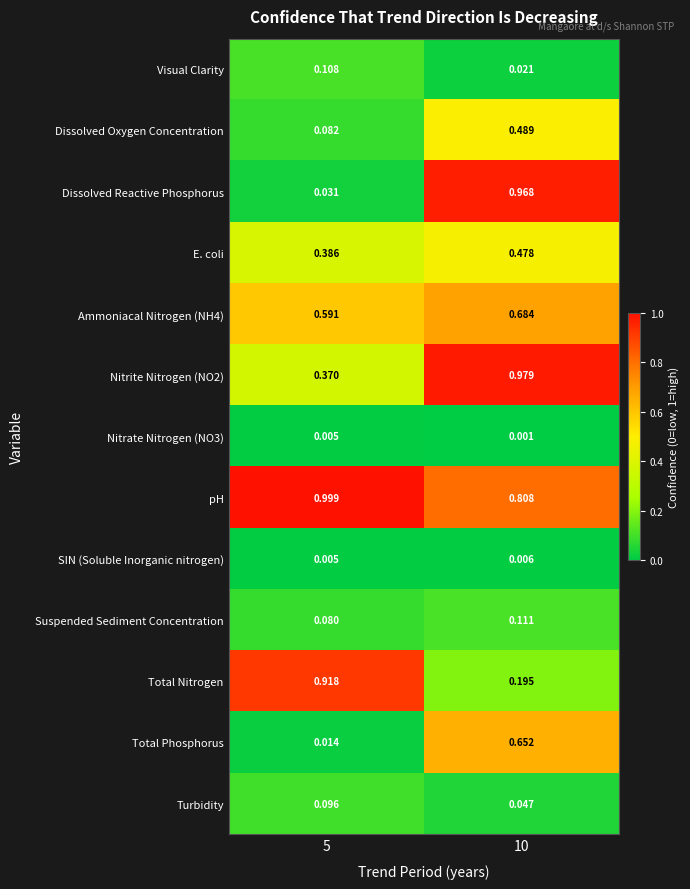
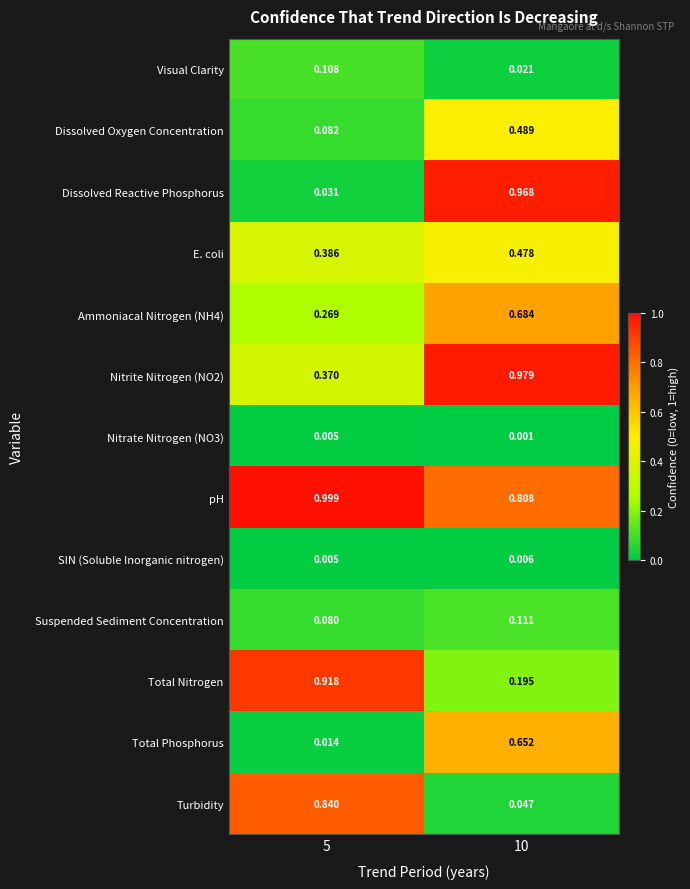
Ammoniacal Nitrogen (NH4), 5: 0.591 -> 0.269
Turbidity, 5: 0.096 -> 0.840
